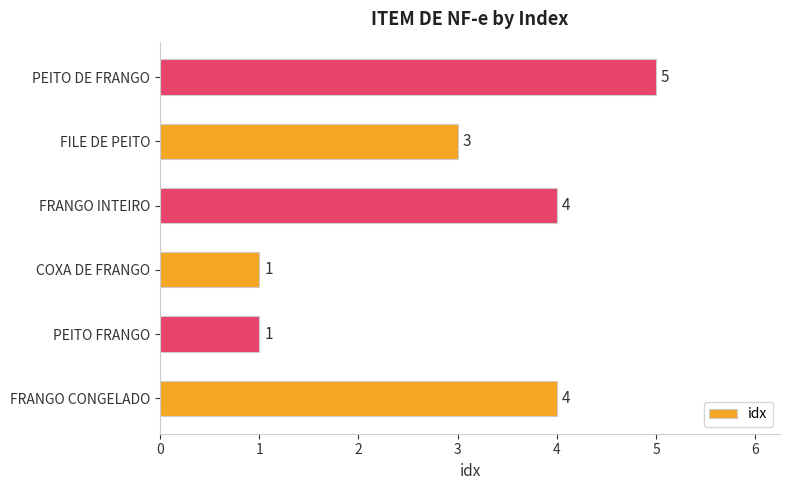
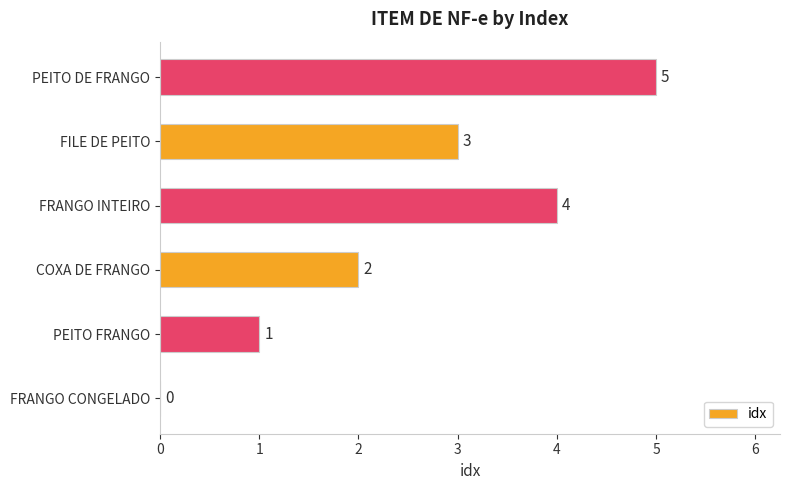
COXA DE FRANGO: 1 -> 2
FRANGO CONGELADO: 4 -> 0
